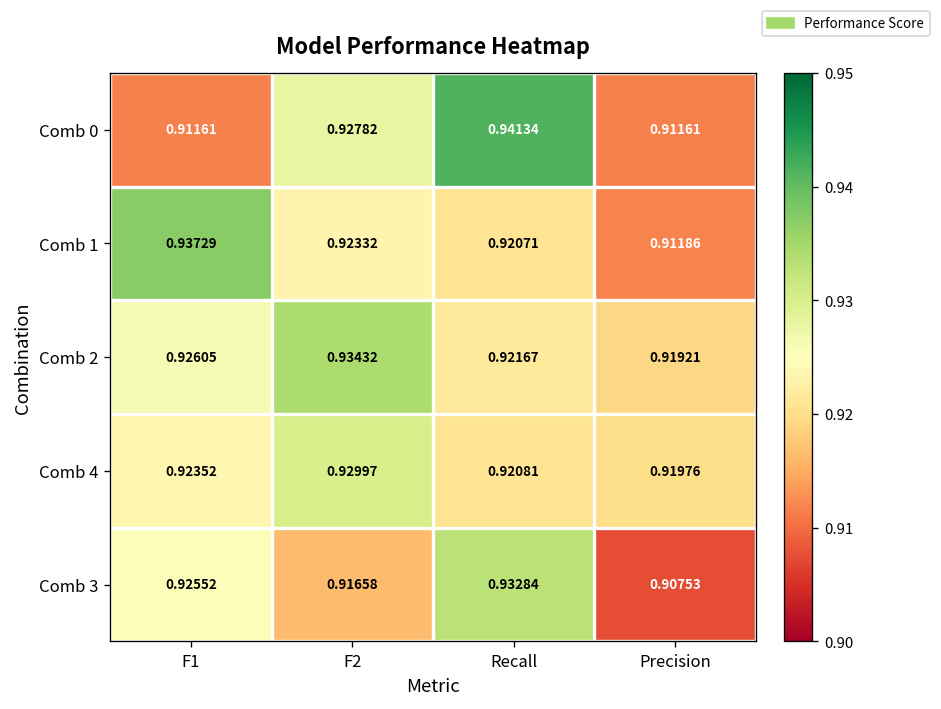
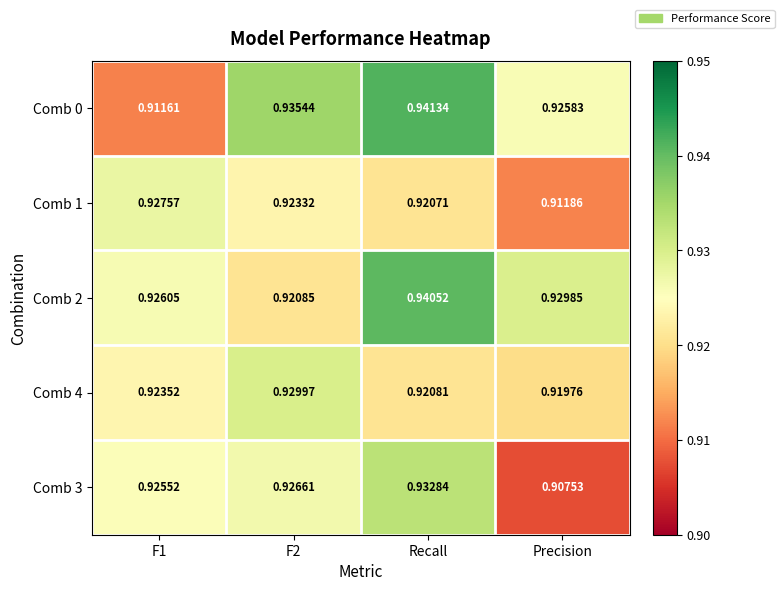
Comb 0, F2: 0.92782 -> 0.93544
Comb 0, Precision: 0.91161 -> 0.92583
Comb 1, F1: 0.93729 -> 0.92757
Comb 2, F2: 0.93432 -> 0.92085
Comb 2, Recall: 0.92167 -> 0.94052
Comb 2, Precision: 0.91921 -> 0.92985
Comb 3, F2: 0.91658 -> 0.92661
